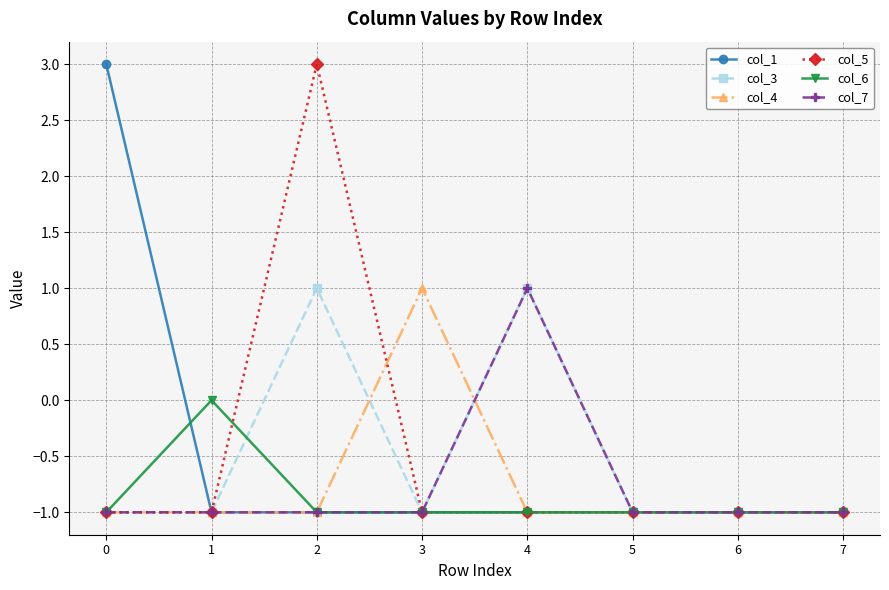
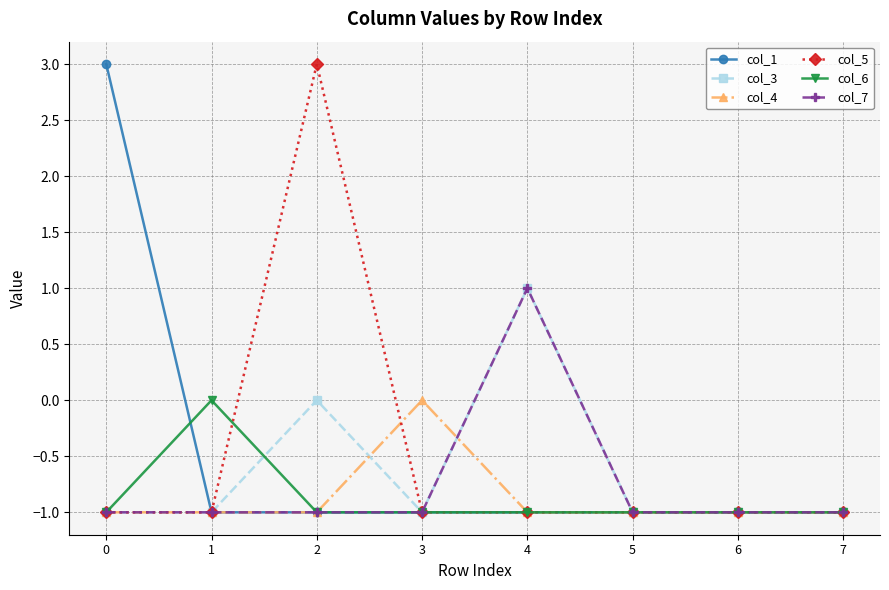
col_3, 2: 1 -> 0
col_4, 3: 1 -> 0
